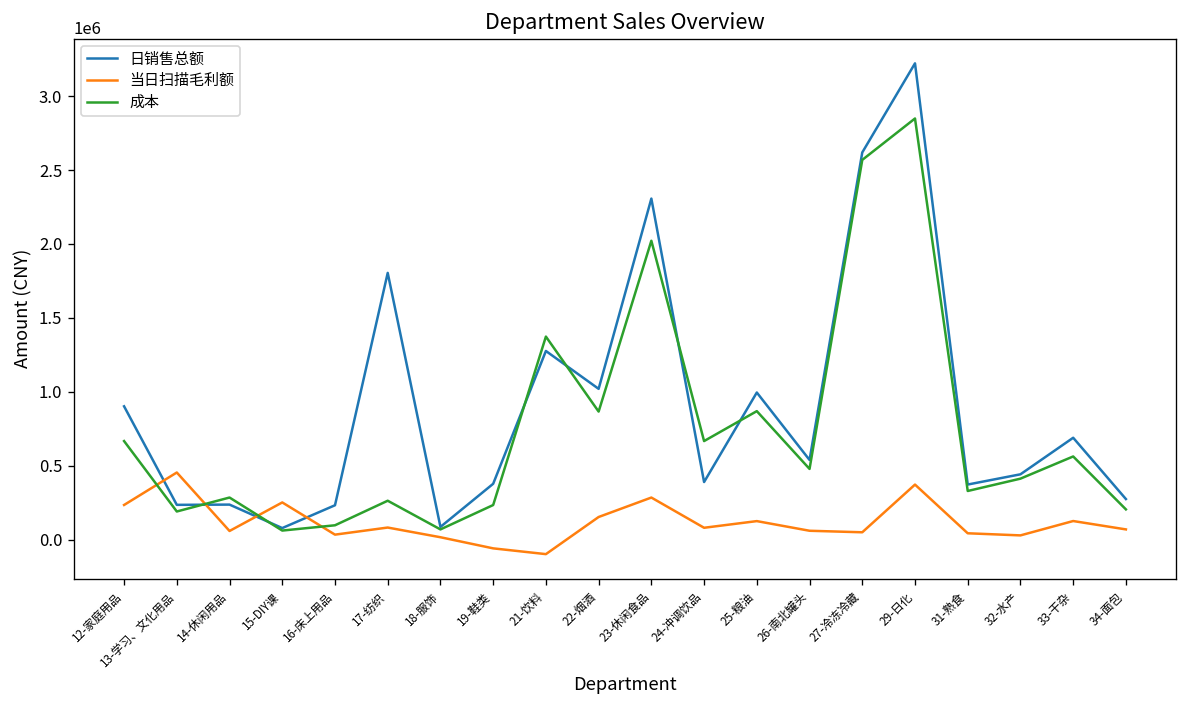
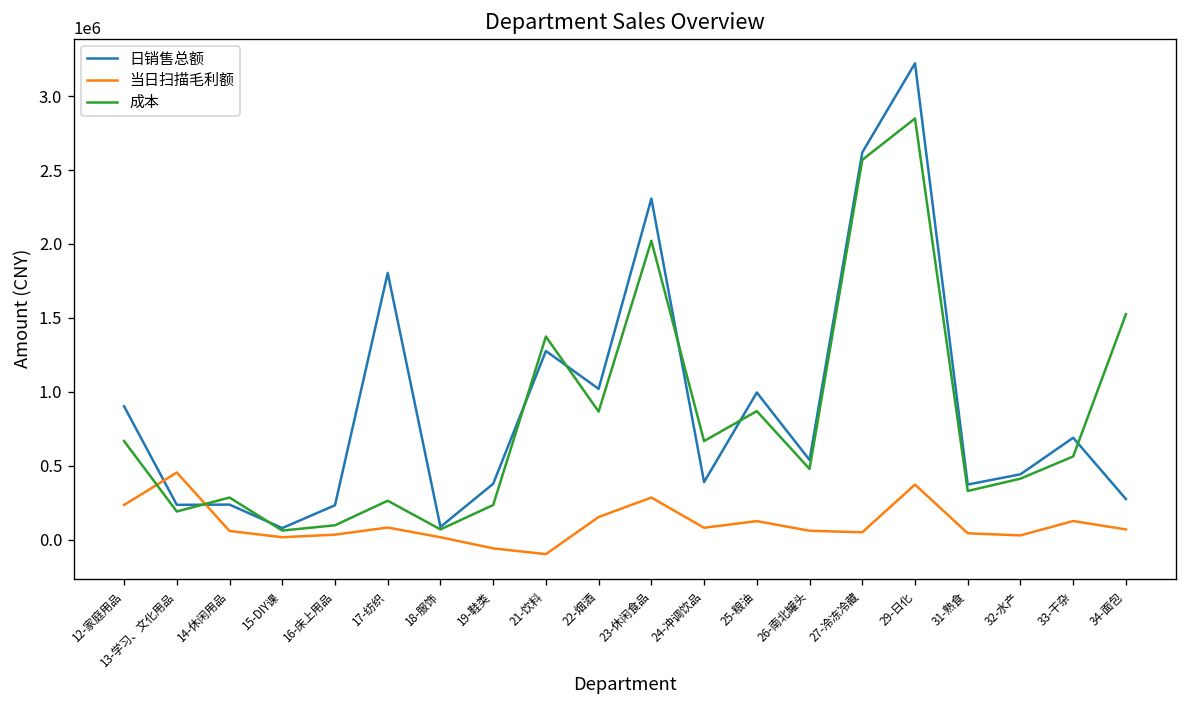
当日扫描毛利额, 15-DIY课: 250000 -> 20000
成本, 34-面包: 210000 -> 1520000
